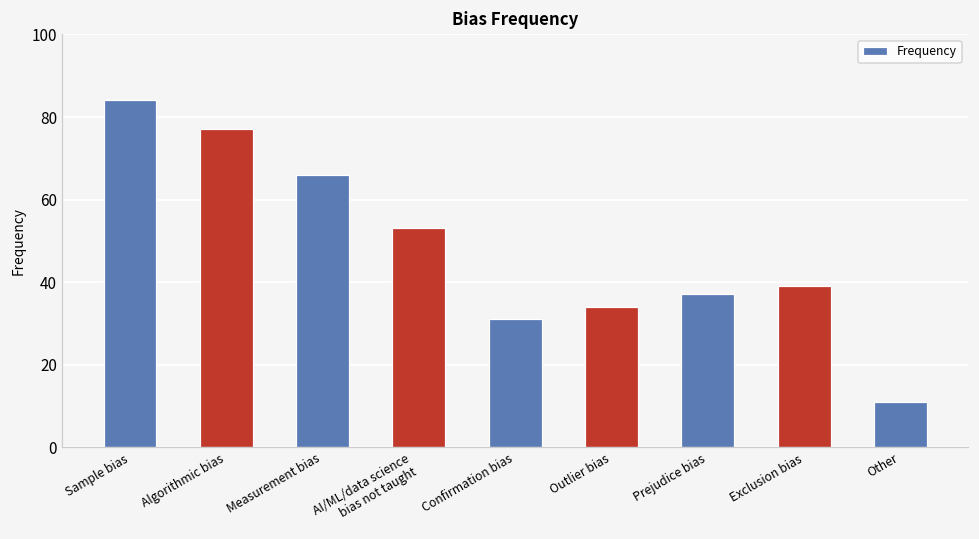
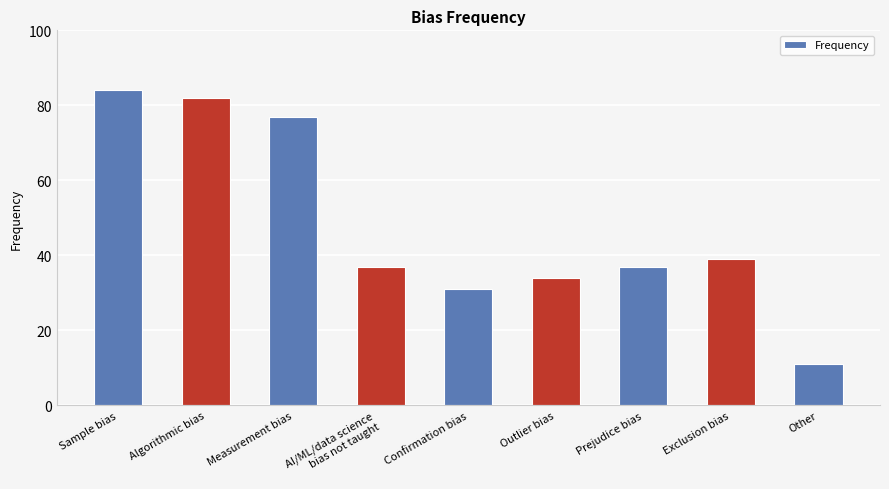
Algorithmic bias: 77 -> 82
Measurement bias: 66 -> 77
AI/ML/data science bias not taught: 53 -> 37
